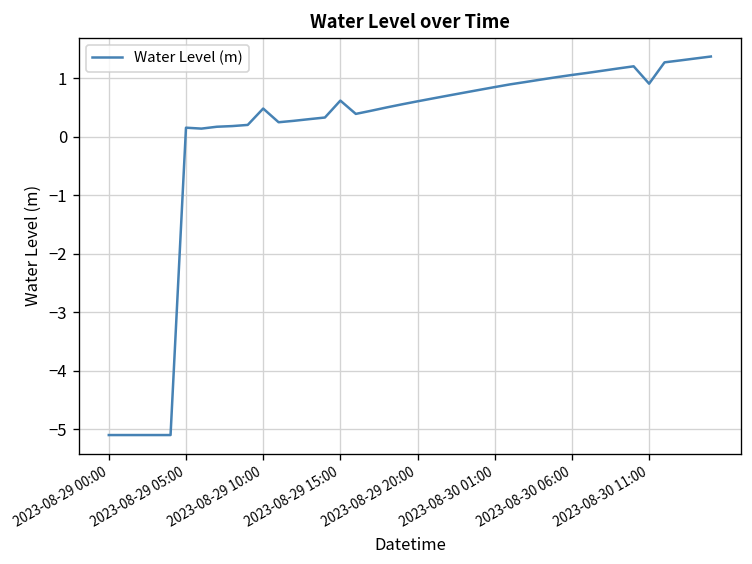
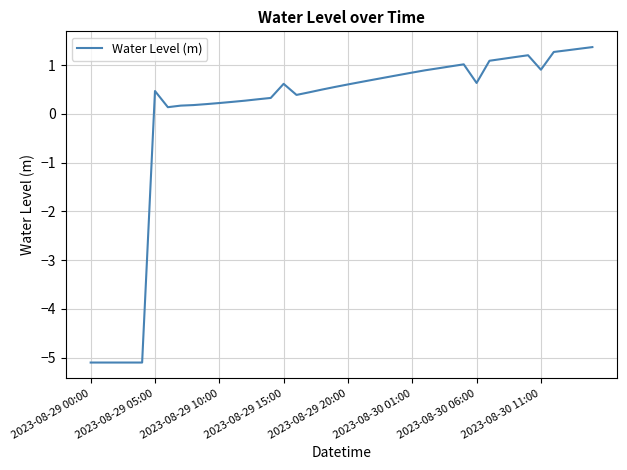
2023-08-29 05:00: 0.2 -> 0.5
2023-08-29 10:00: 0.5 -> 0.2
2023-08-30 06:00: 1.1 -> 0.6
